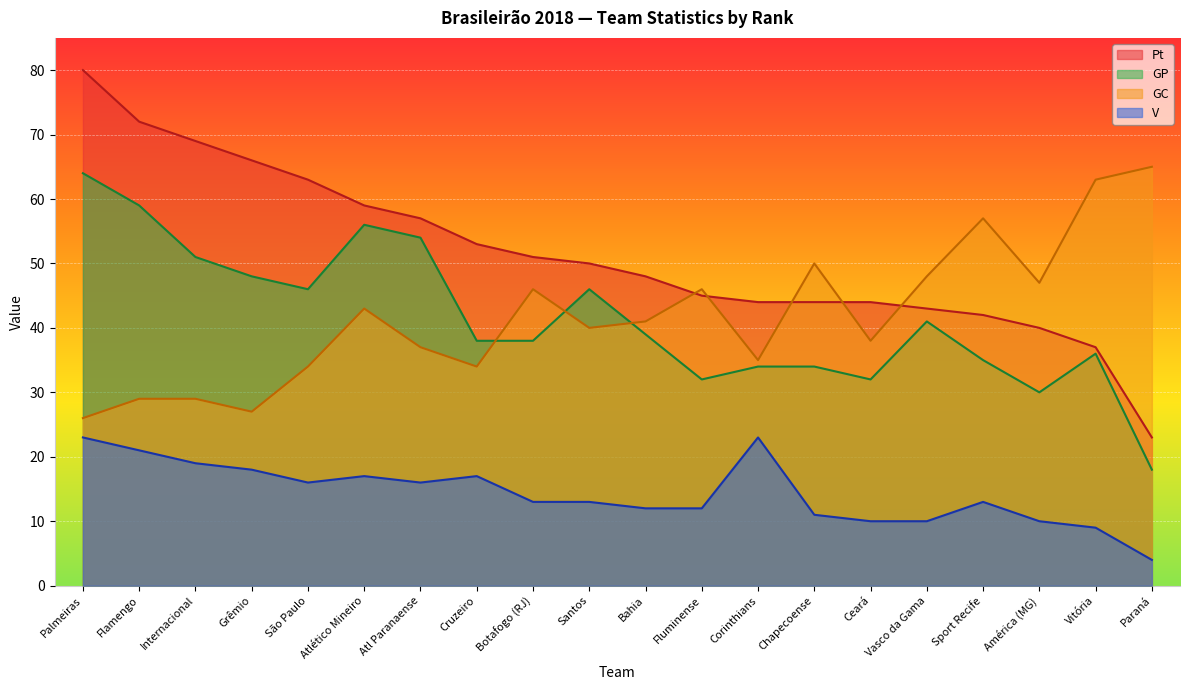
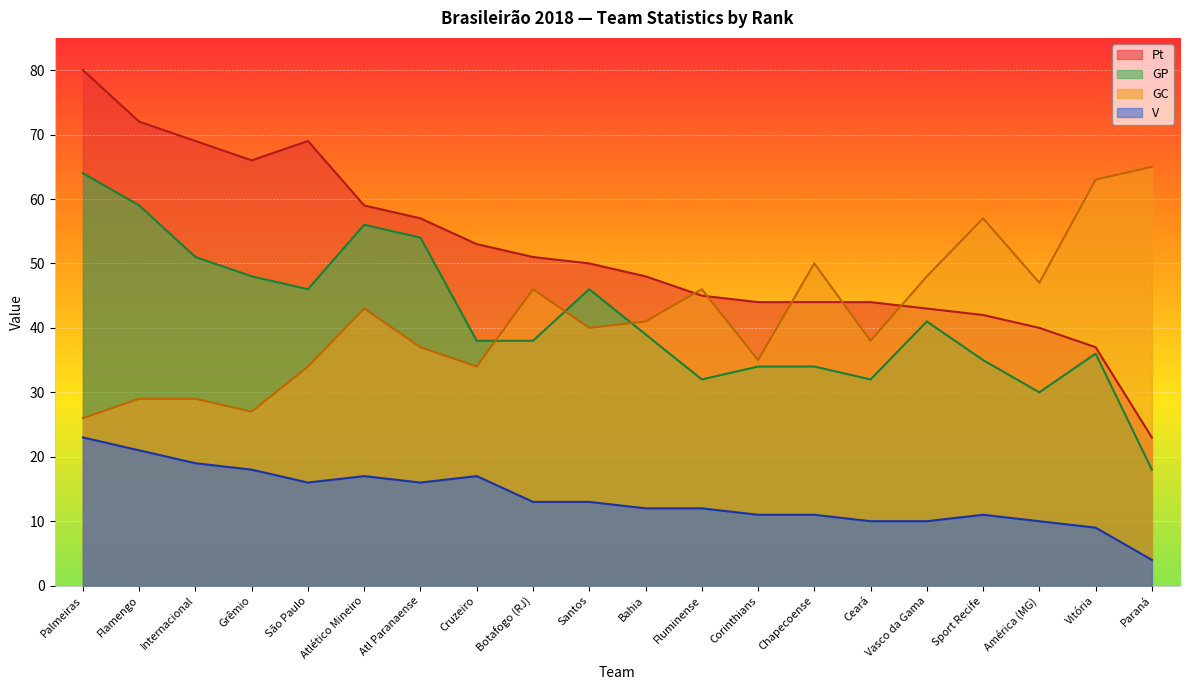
Pt, São Paulo: 63 -> 69
V, Corinthians: 23 -> 11
V, Sport Recife: 13 -> 11
